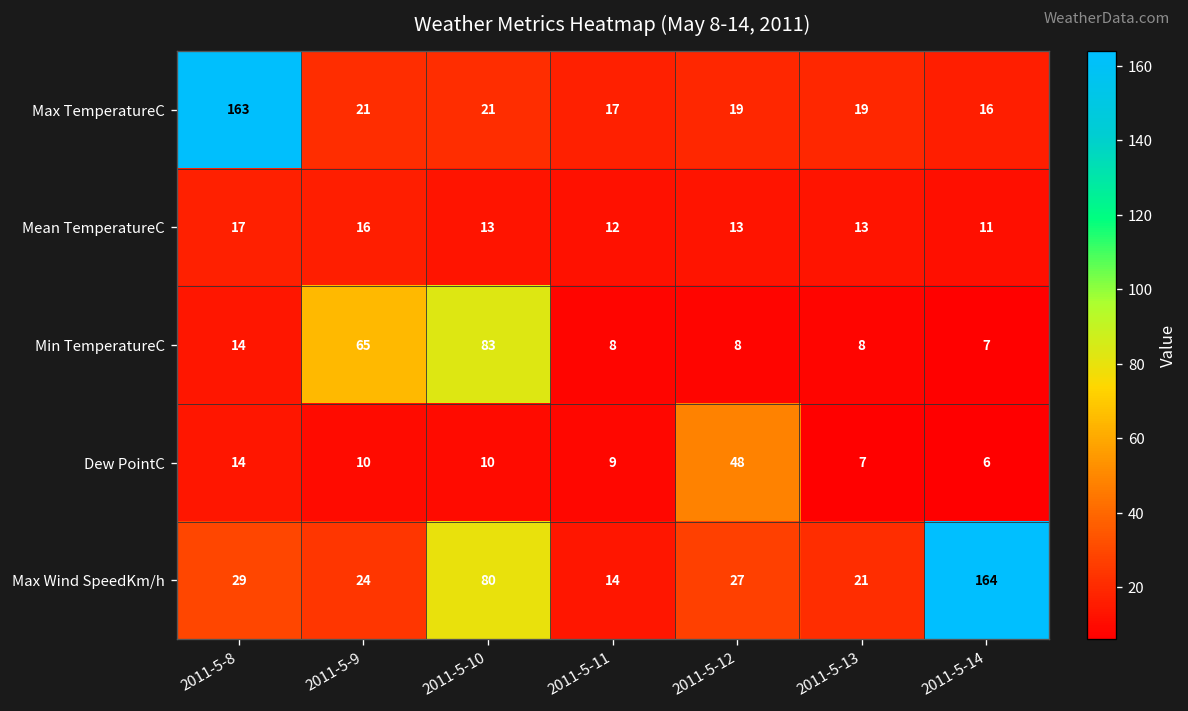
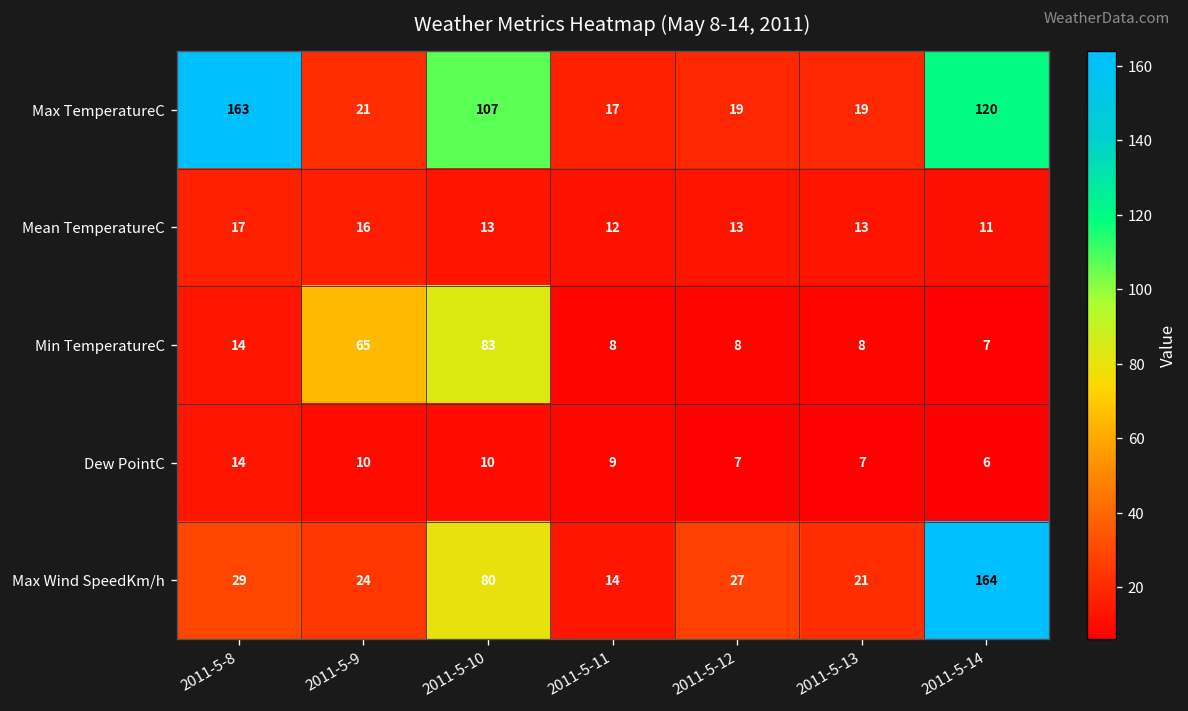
Max TemperatureC, 2011-5-10: 21 -> 107
Max TemperatureC, 2011-5-14: 16 -> 120
Dew PointC, 2011-5-12: 48 -> 7
